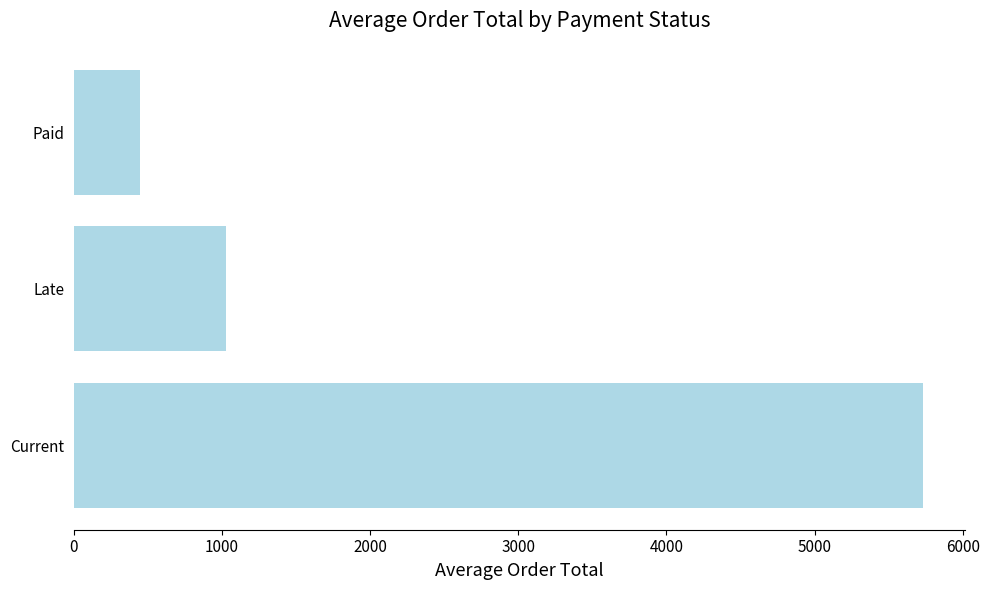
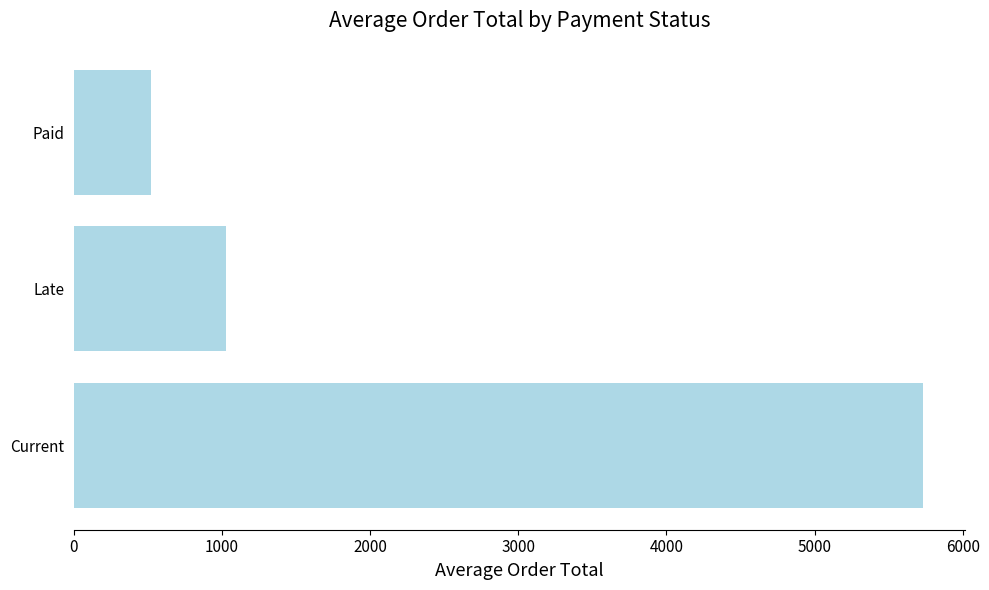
Paid: 450 -> 520
